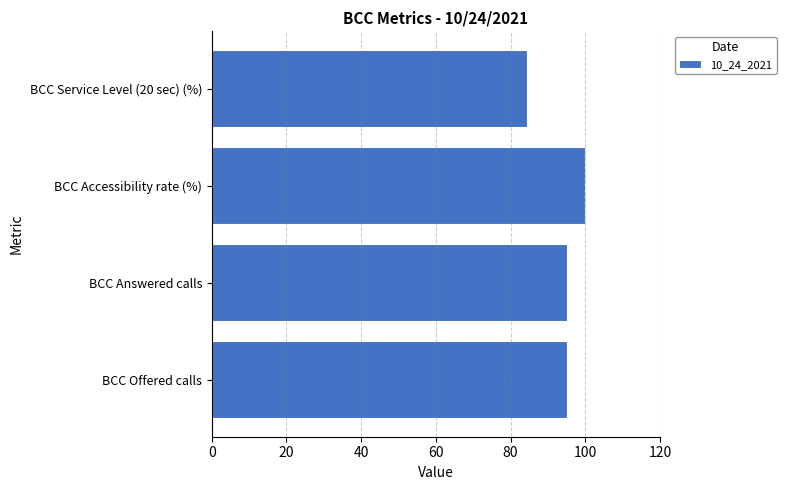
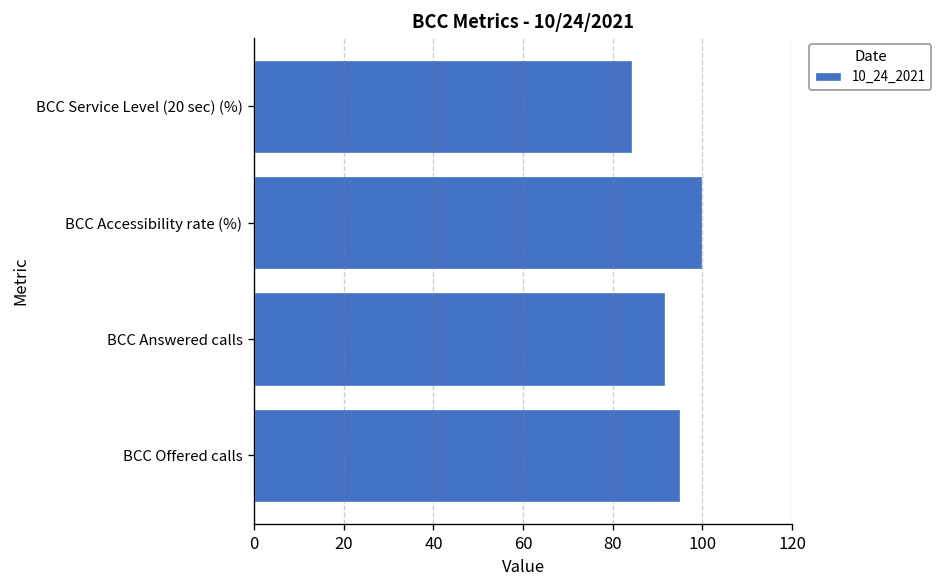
BCC Answered calls: 95 -> 92
